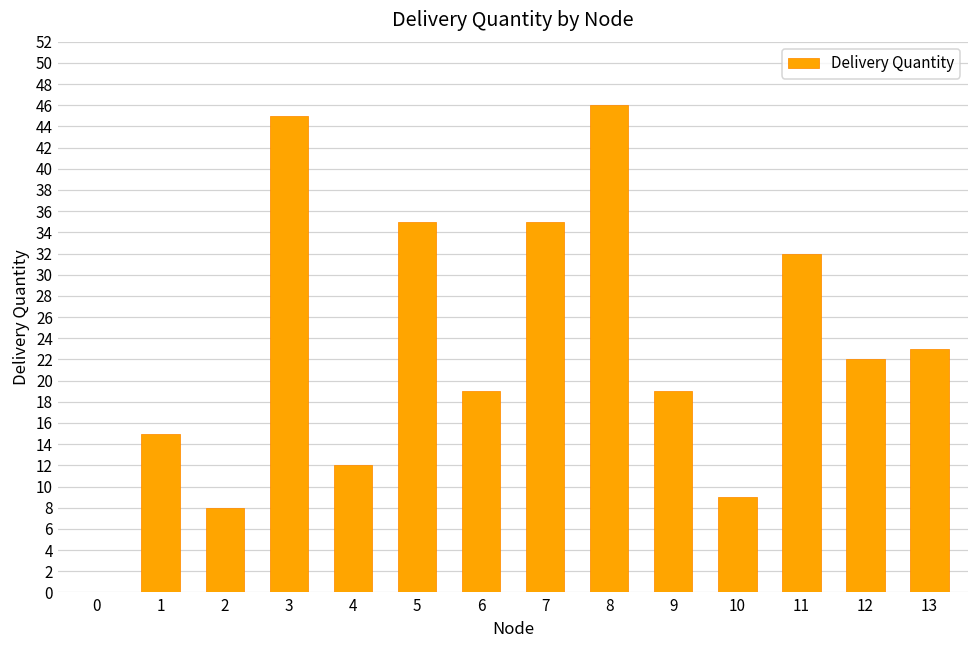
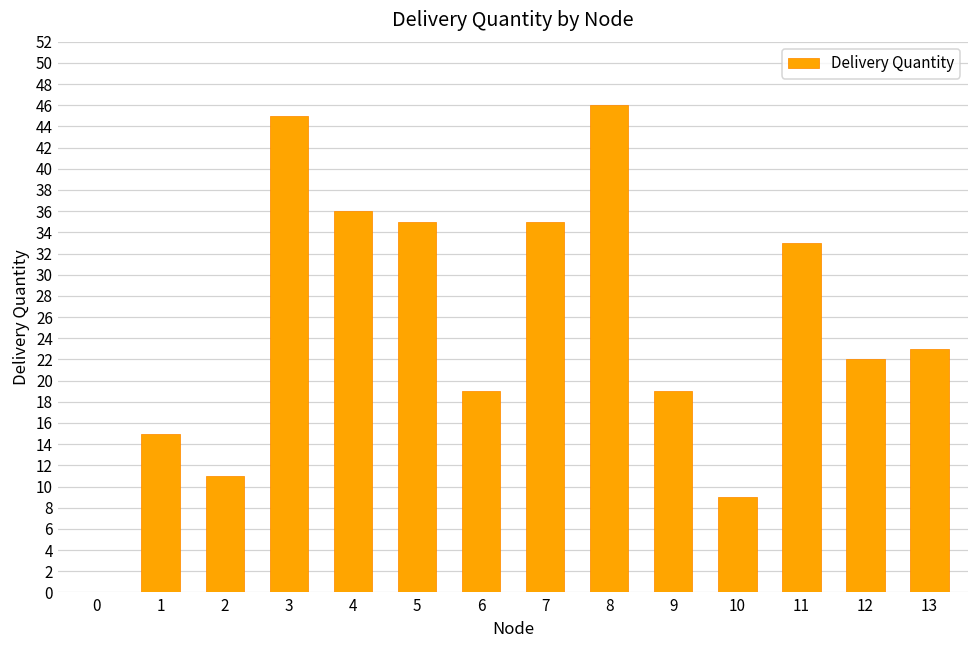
2: 8 -> 11
4: 12 -> 36
11: 32 -> 33
